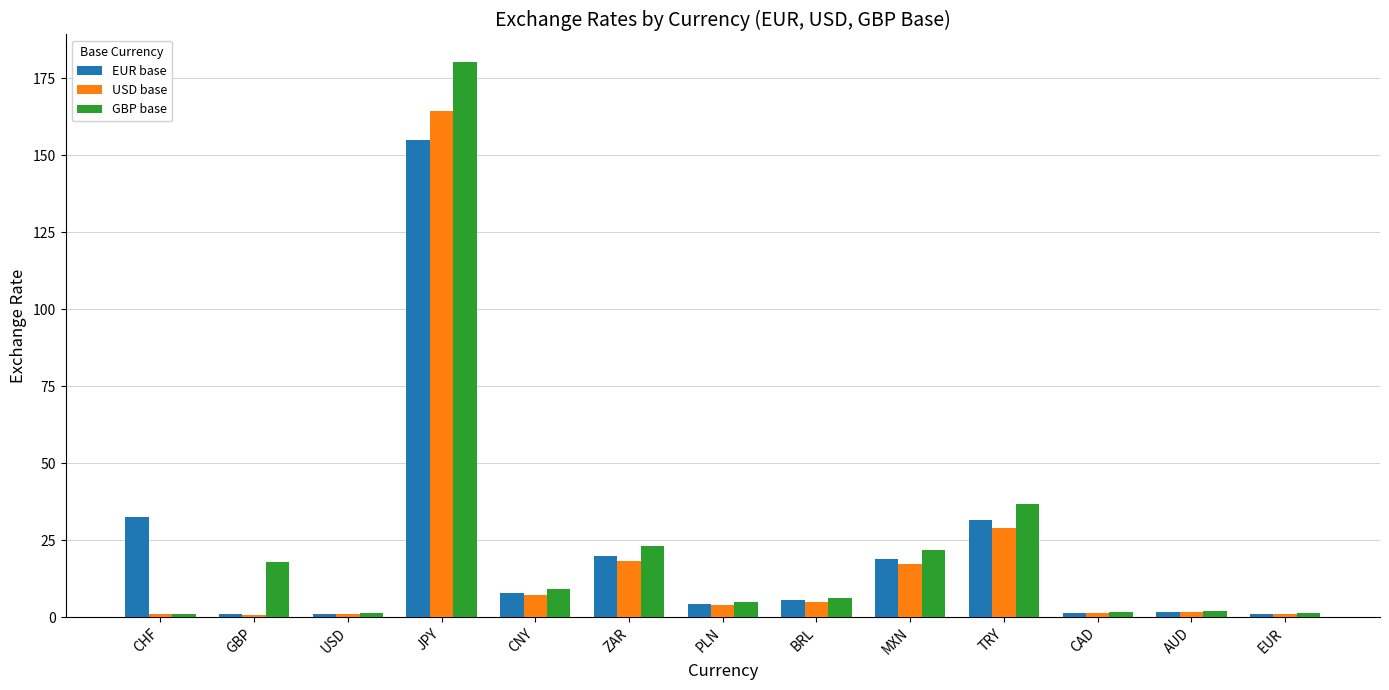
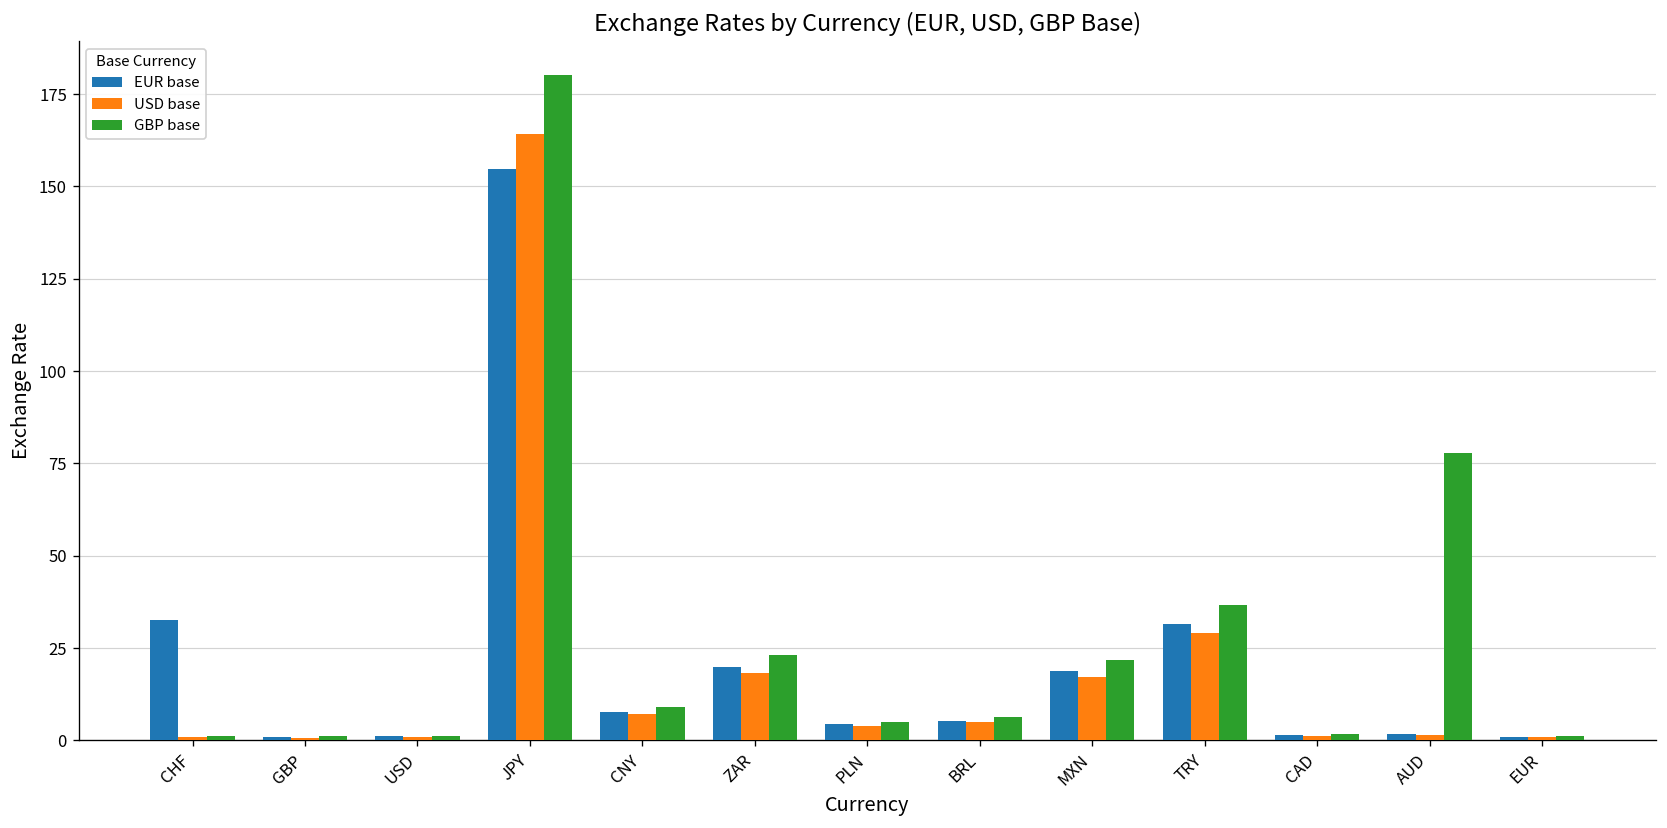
GBP base, GBP: 18 -> 1
GBP base, AUD: 2 -> 78
